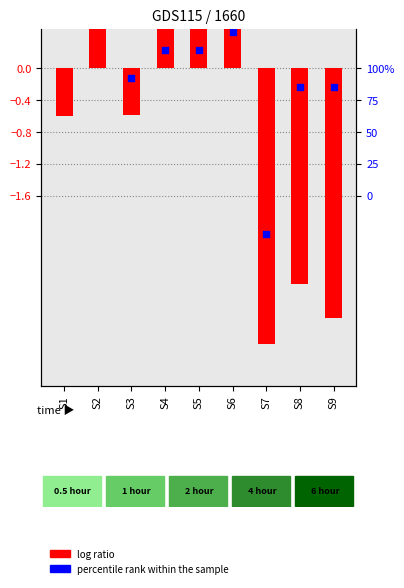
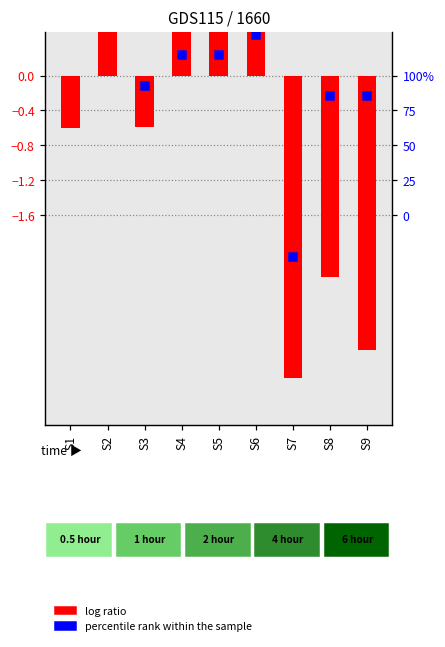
log ratio, S8: -2.7 -> -2.3
